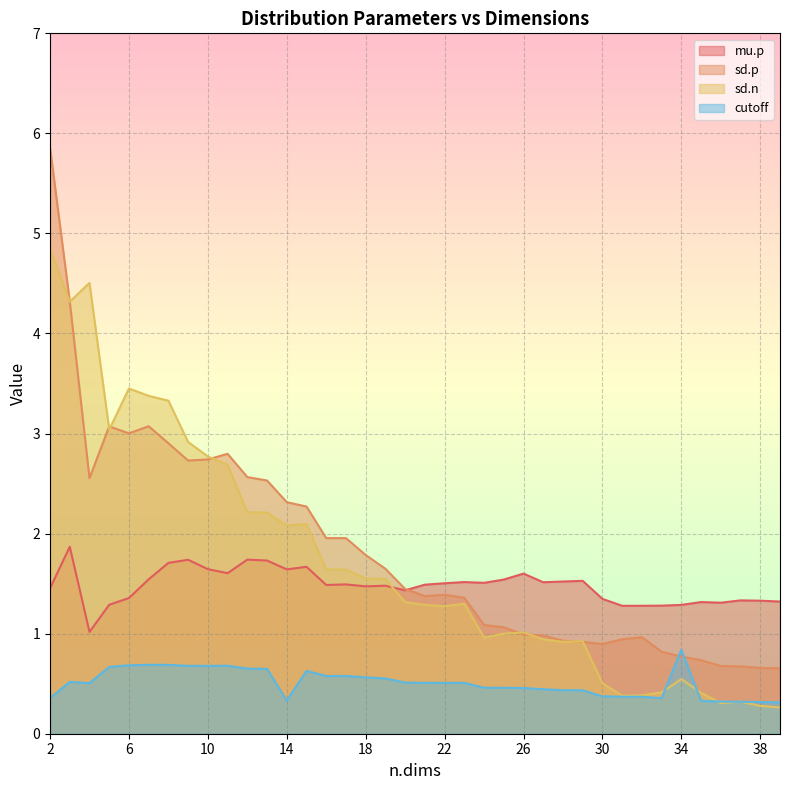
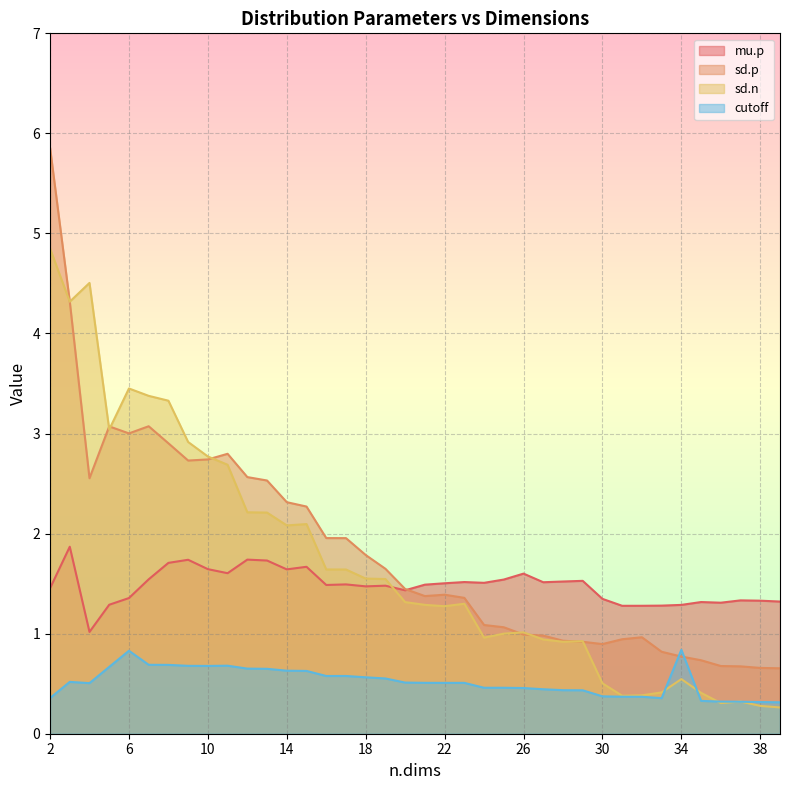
cutoff, 6: 0.68 -> 0.83
cutoff, 14: 0.33 -> 0.63
